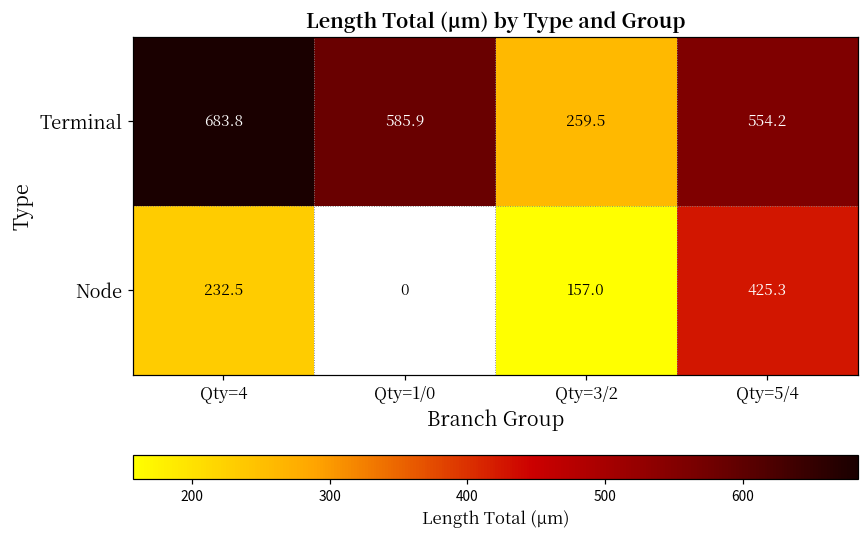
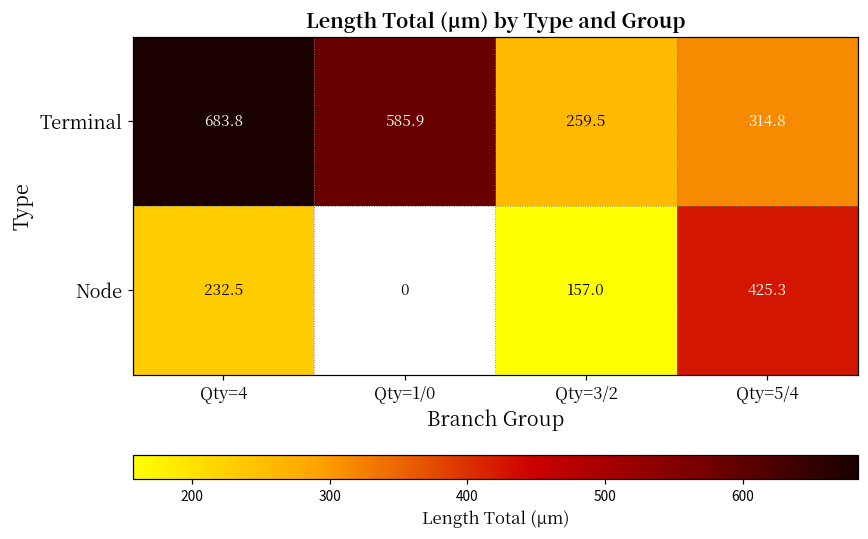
Terminal, Qty=5/4: 554.2 -> 314.8
